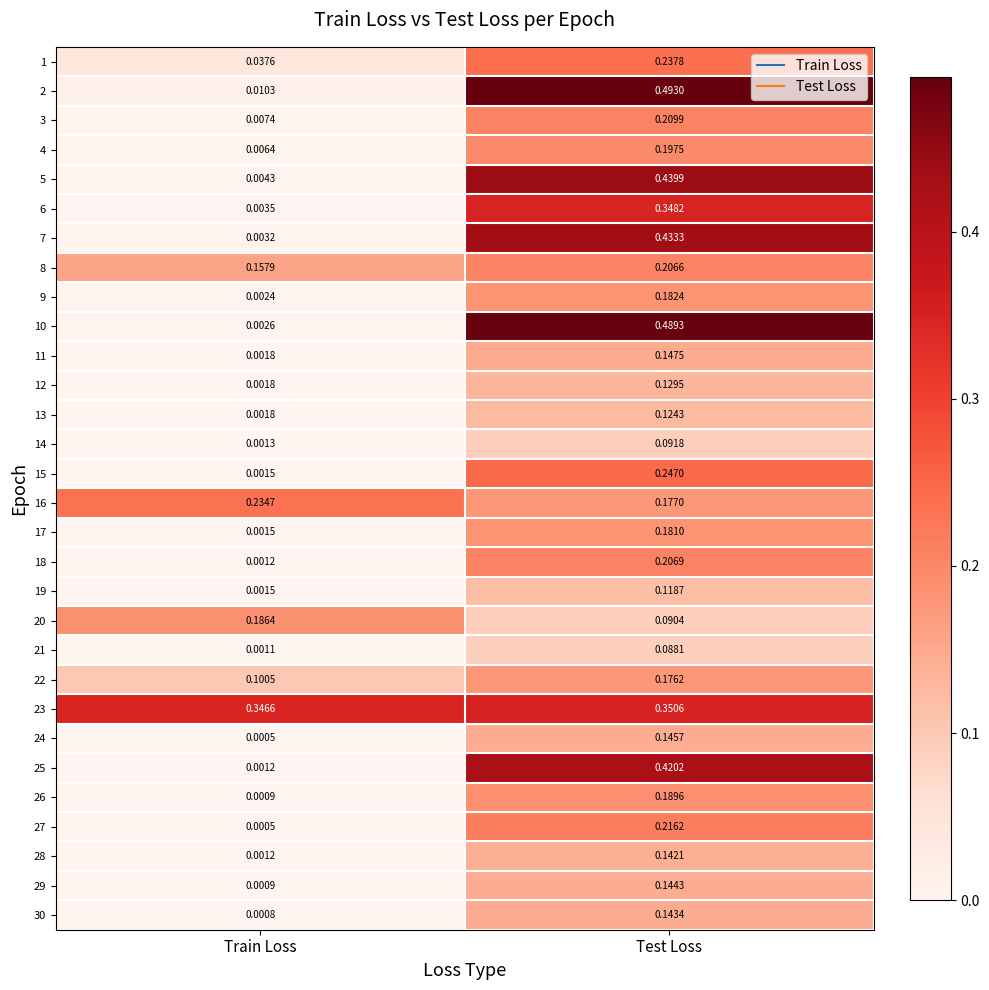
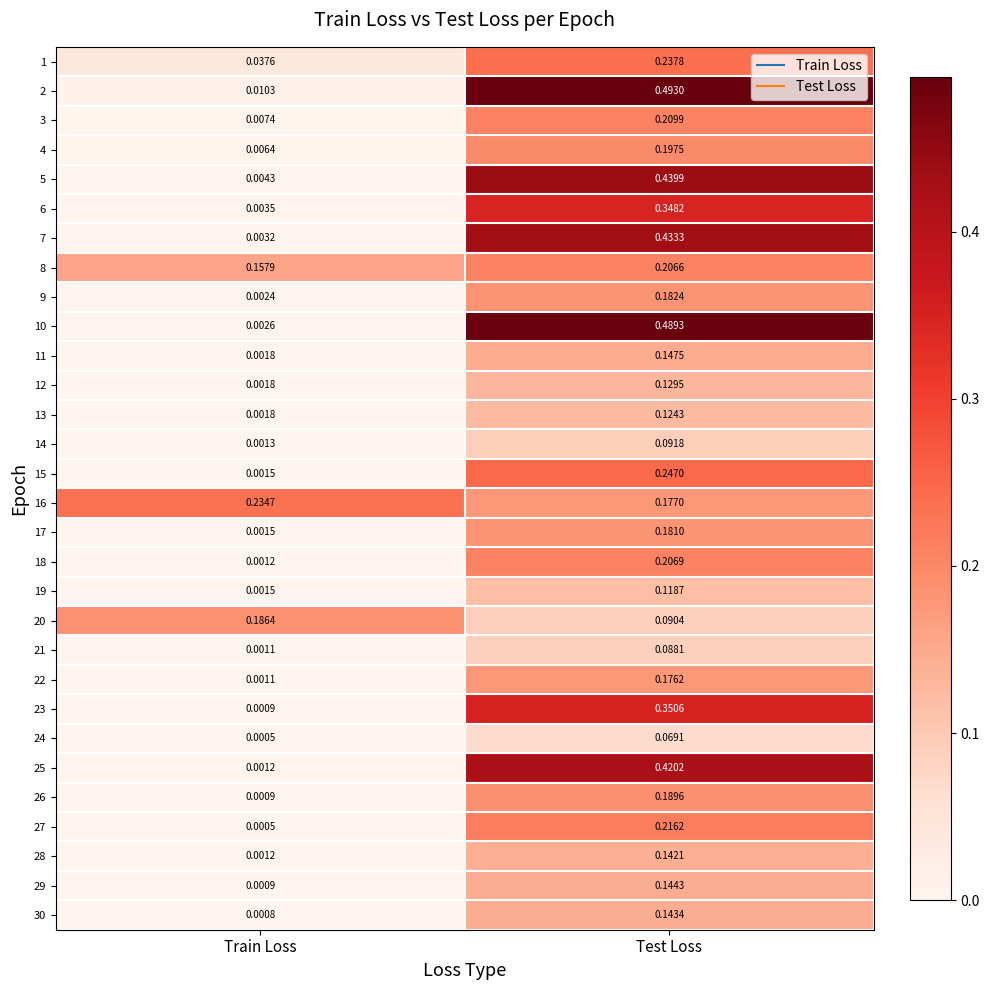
22, Train Loss: 0.1005 -> 0.0011
23, Train Loss: 0.3466 -> 0.0009
24, Test Loss: 0.1457 -> 0.0691
